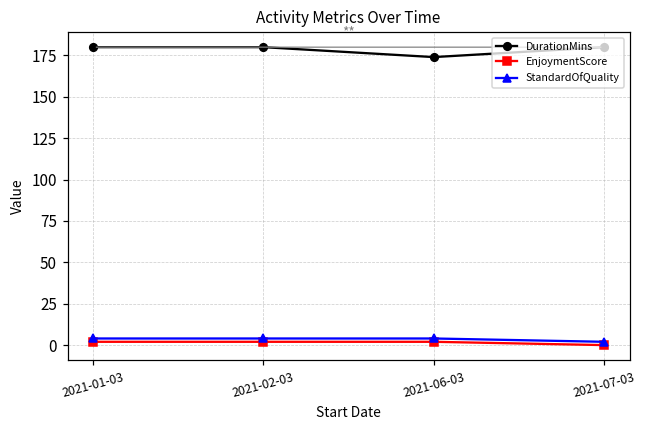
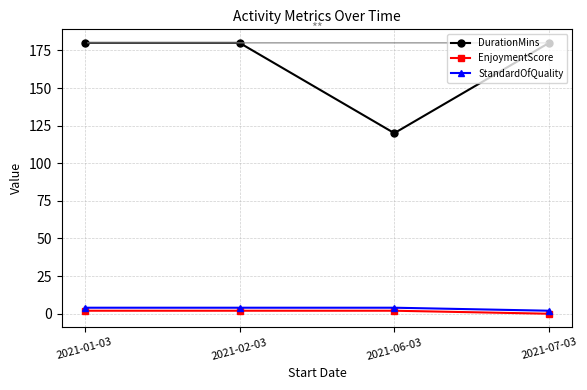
DurationMins, 2021-06-03: 174 -> 120
